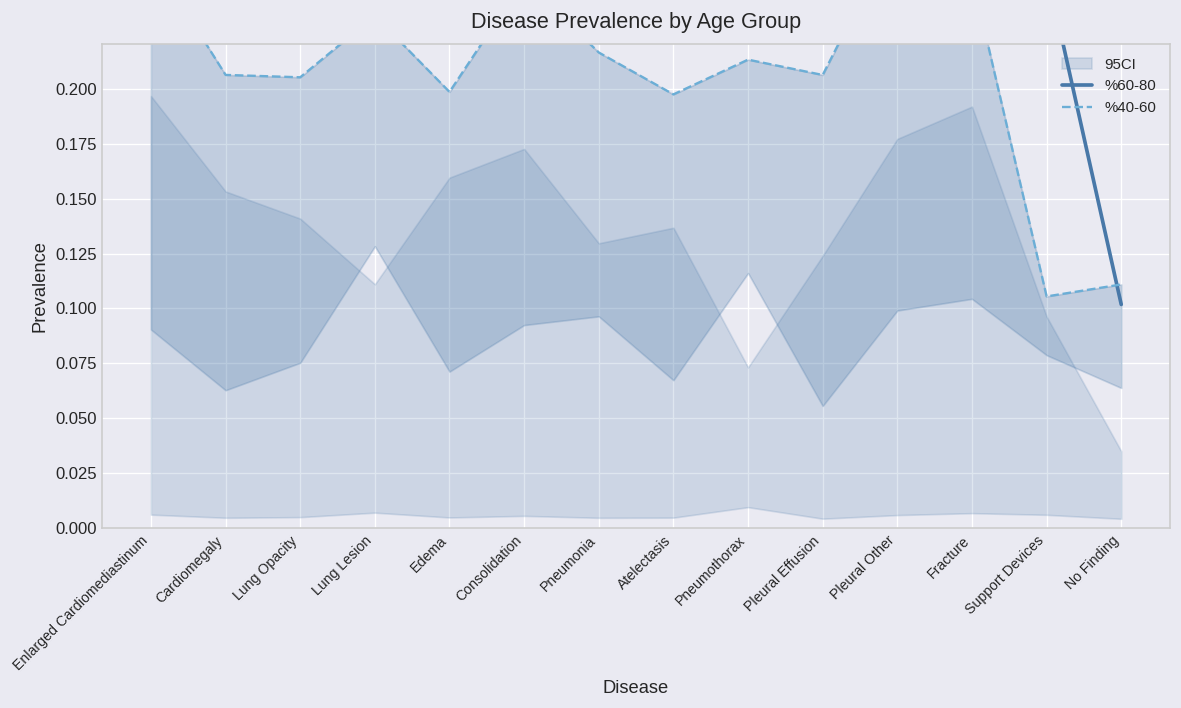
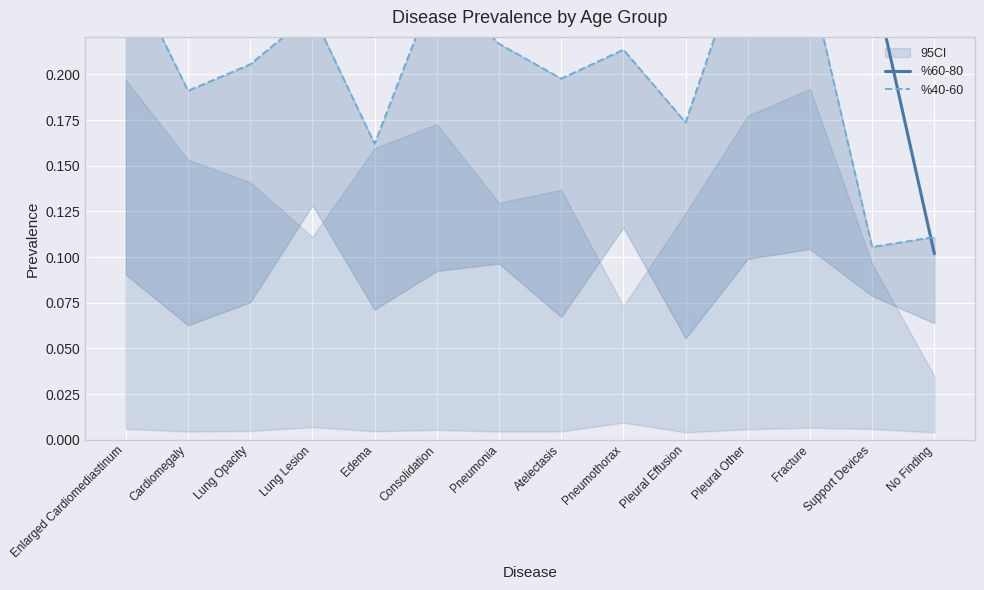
%40-60, Cardiomegaly: 0.207 -> 0.191
%40-60, Edema: 0.199 -> 0.162
%40-60, Pleural Effusion: 0.207 -> 0.174
